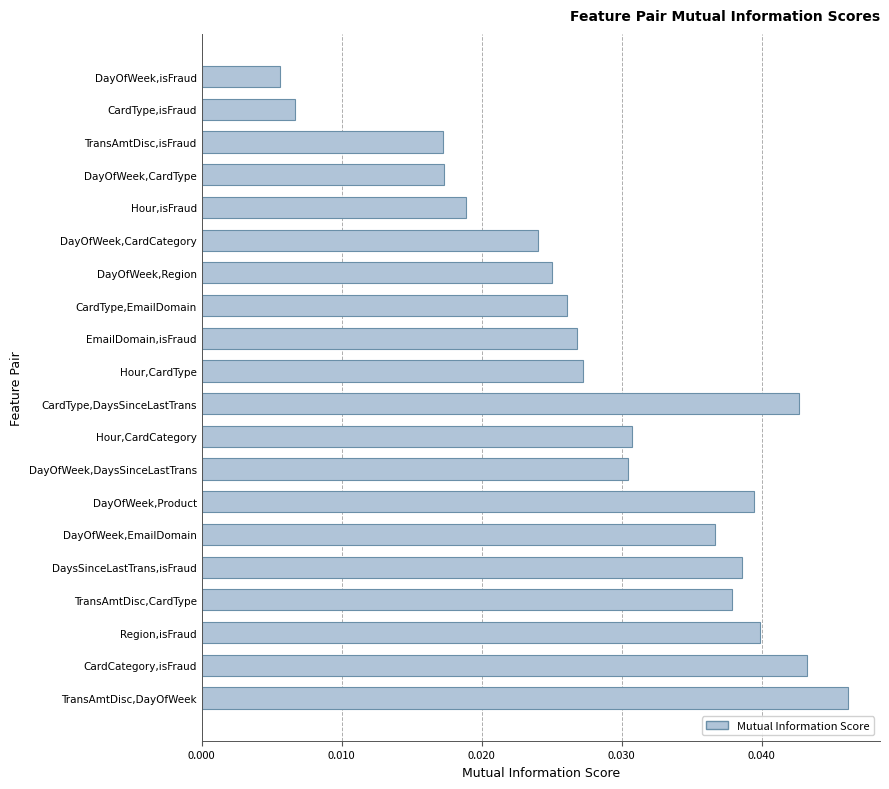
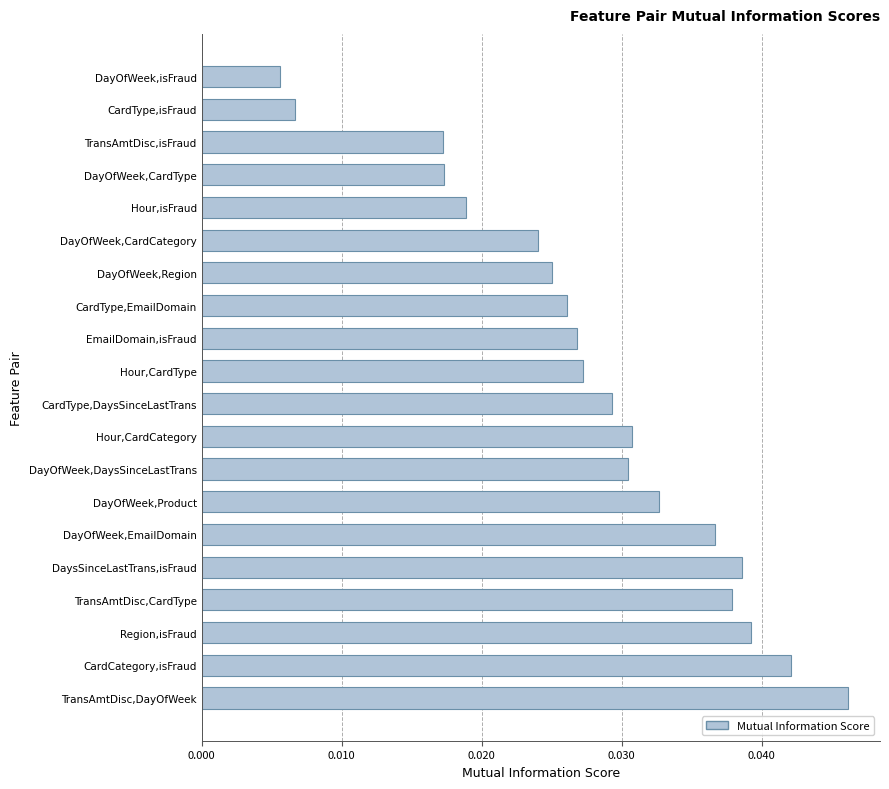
CardType,DaysSinceLastTrans: 0.0427 -> 0.0294
DayOfWeek,Product: 0.0394 -> 0.0327
Region,isFraud: 0.0399 -> 0.0392
CardCategory,isFraud: 0.0432 -> 0.0421
